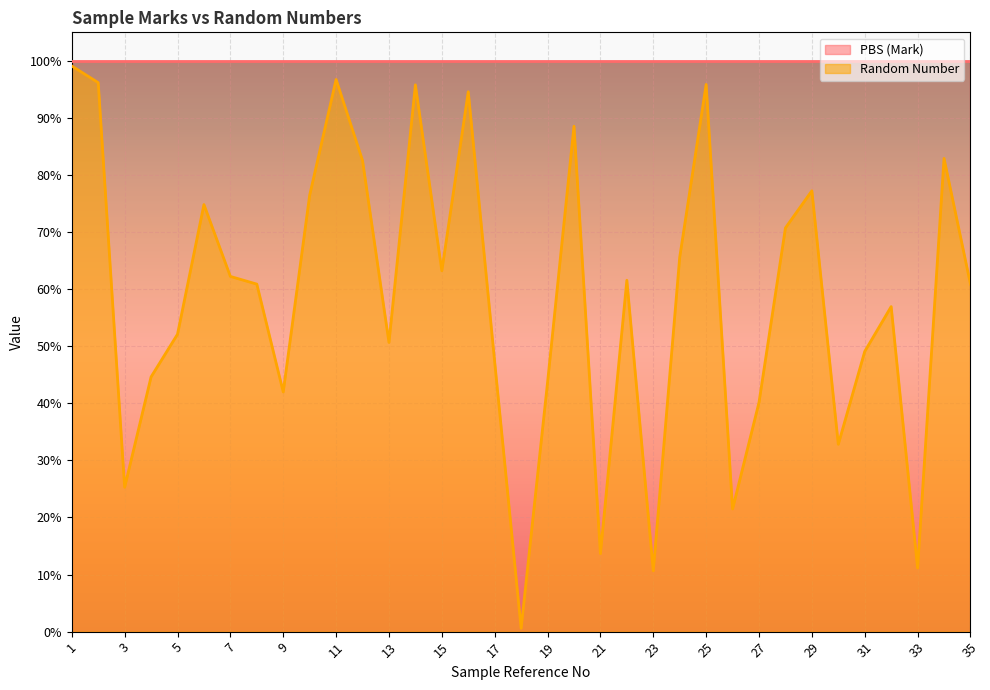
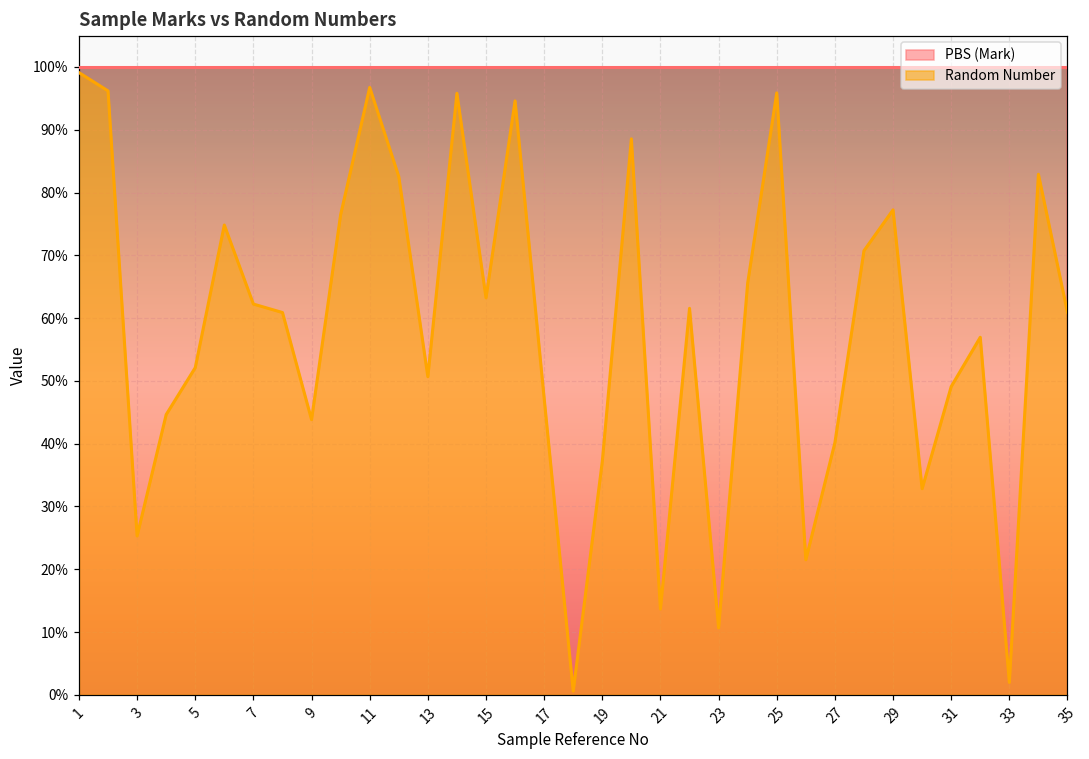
Random Number, 9: 42% -> 44%
Random Number, 19: 44% -> 37%
Random Number, 33: 11% -> 2%
